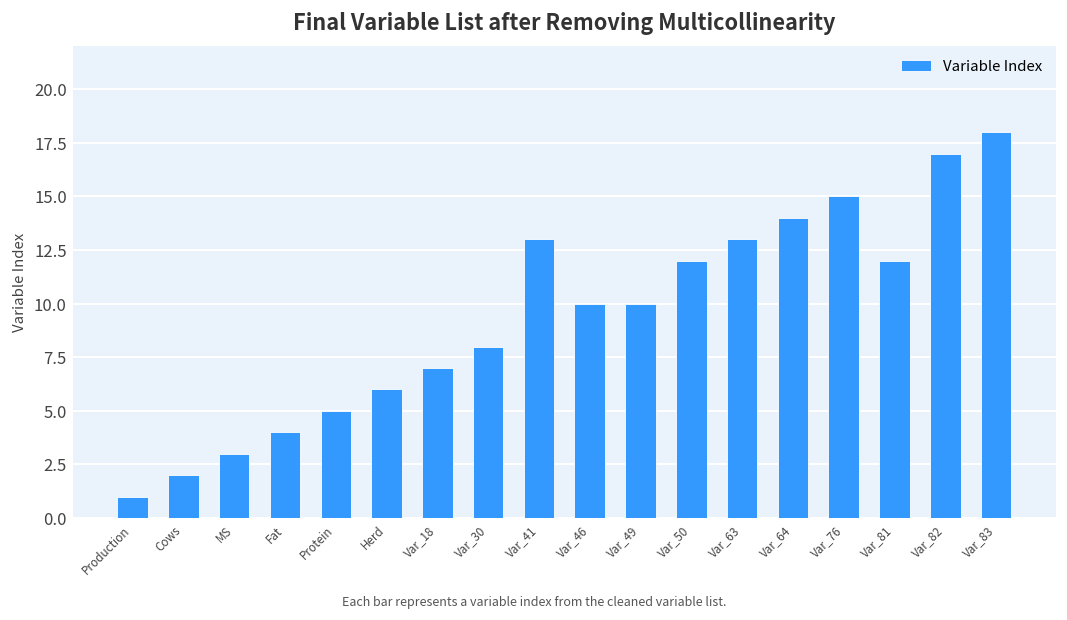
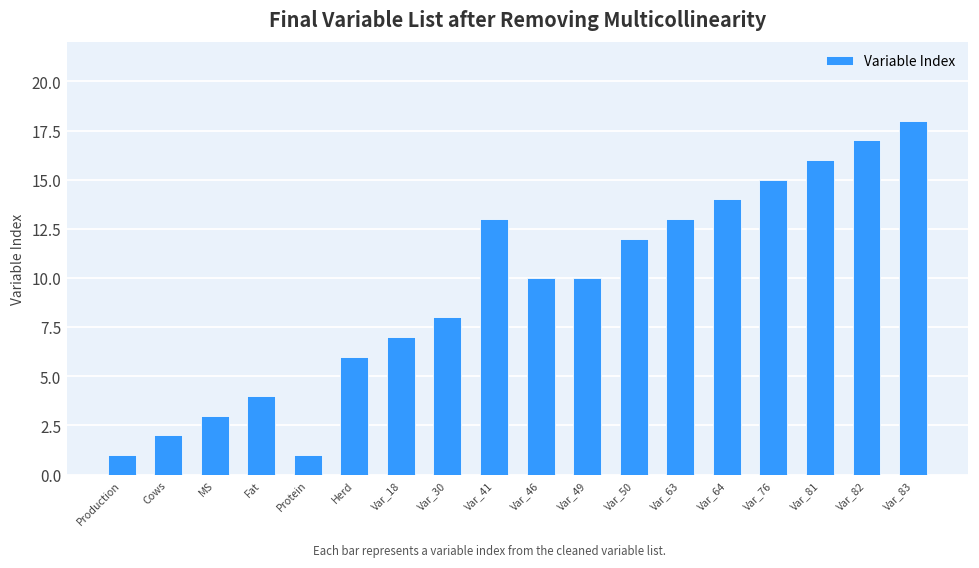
Protein: 5 -> 1
Var_81: 12 -> 16
